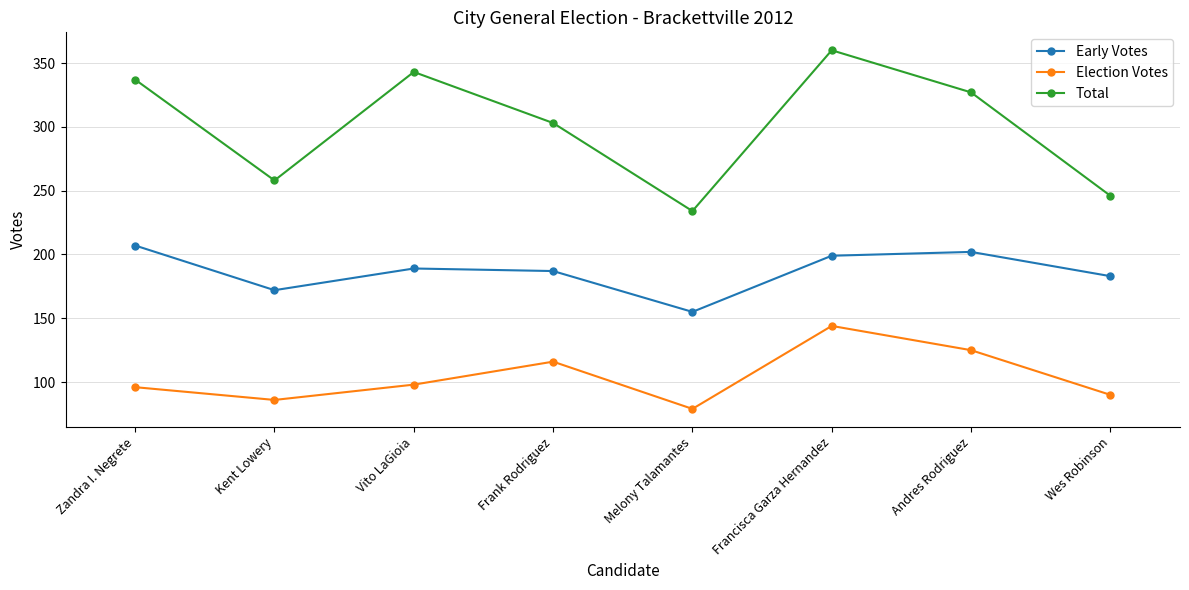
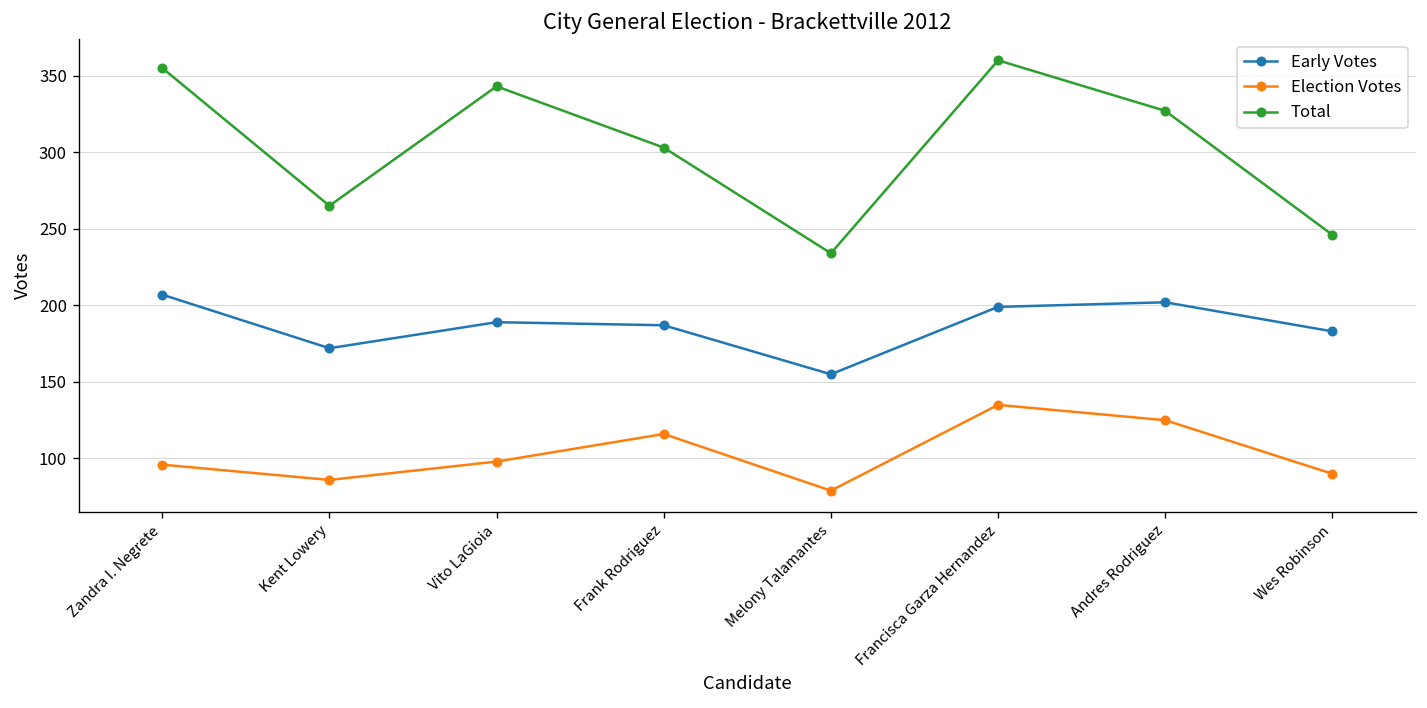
Total, Zandra I. Negrete: 337 -> 355
Total, Kent Lowery: 258 -> 265
Election Votes, Francisca Garza Hernandez: 144 -> 135
